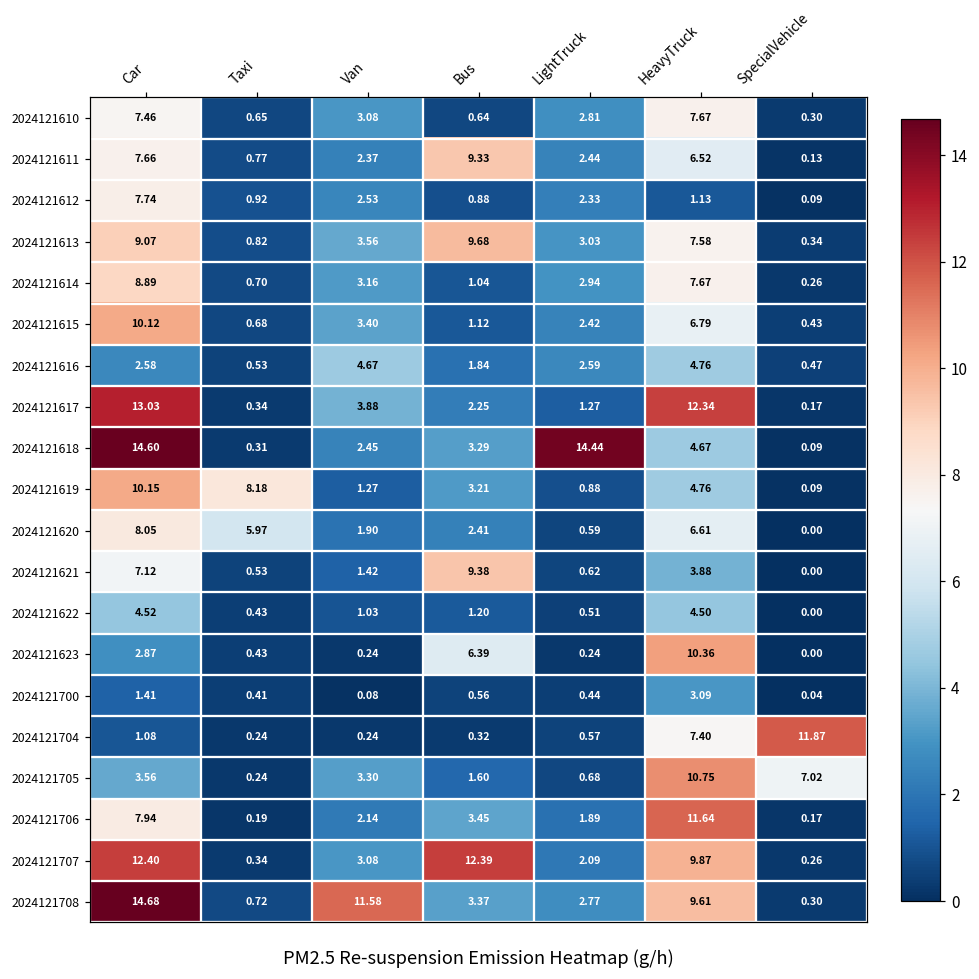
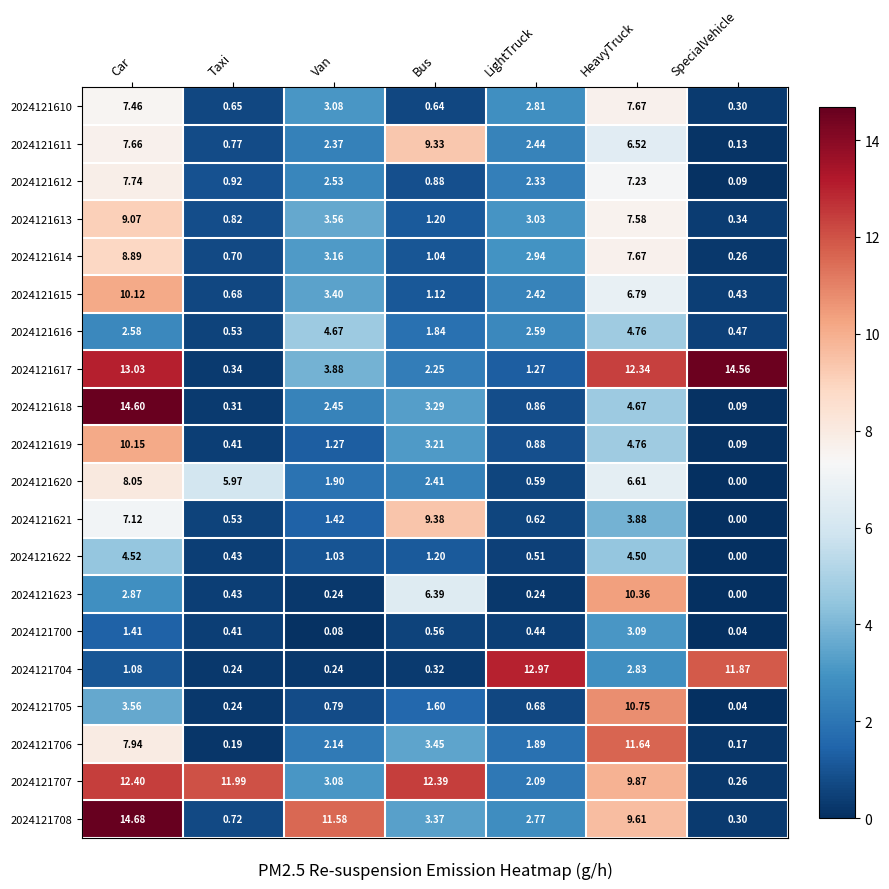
2024121612, HeavyTruck: 1.13 -> 7.23
2024121613, Bus: 9.68 -> 1.20
2024121617, SpecialVehicle: 0.17 -> 14.56
2024121618, LightTruck: 14.44 -> 0.86
2024121619, Taxi: 8.18 -> 0.41
2024121704, LightTruck: 0.57 -> 12.97
2024121704, HeavyTruck: 7.40 -> 2.83
2024121705, Van: 3.30 -> 0.79
2024121705, SpecialVehicle: 7.02 -> 0.04
2024121707, Taxi: 0.34 -> 11.99
